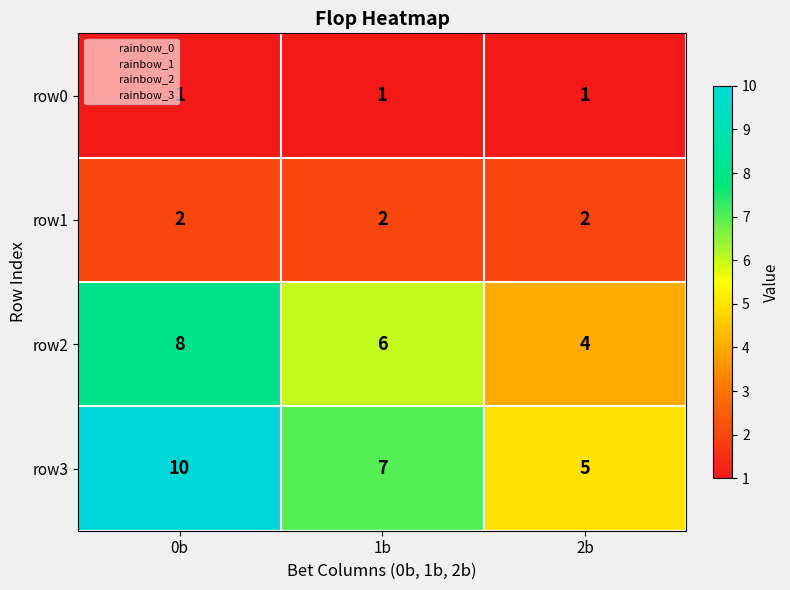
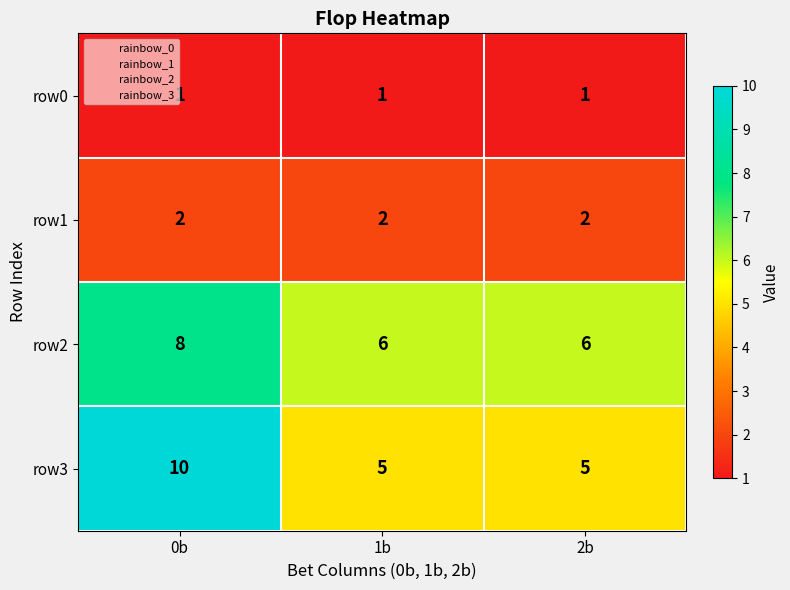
row2, 2b: 4 -> 6
row3, 1b: 7 -> 5
